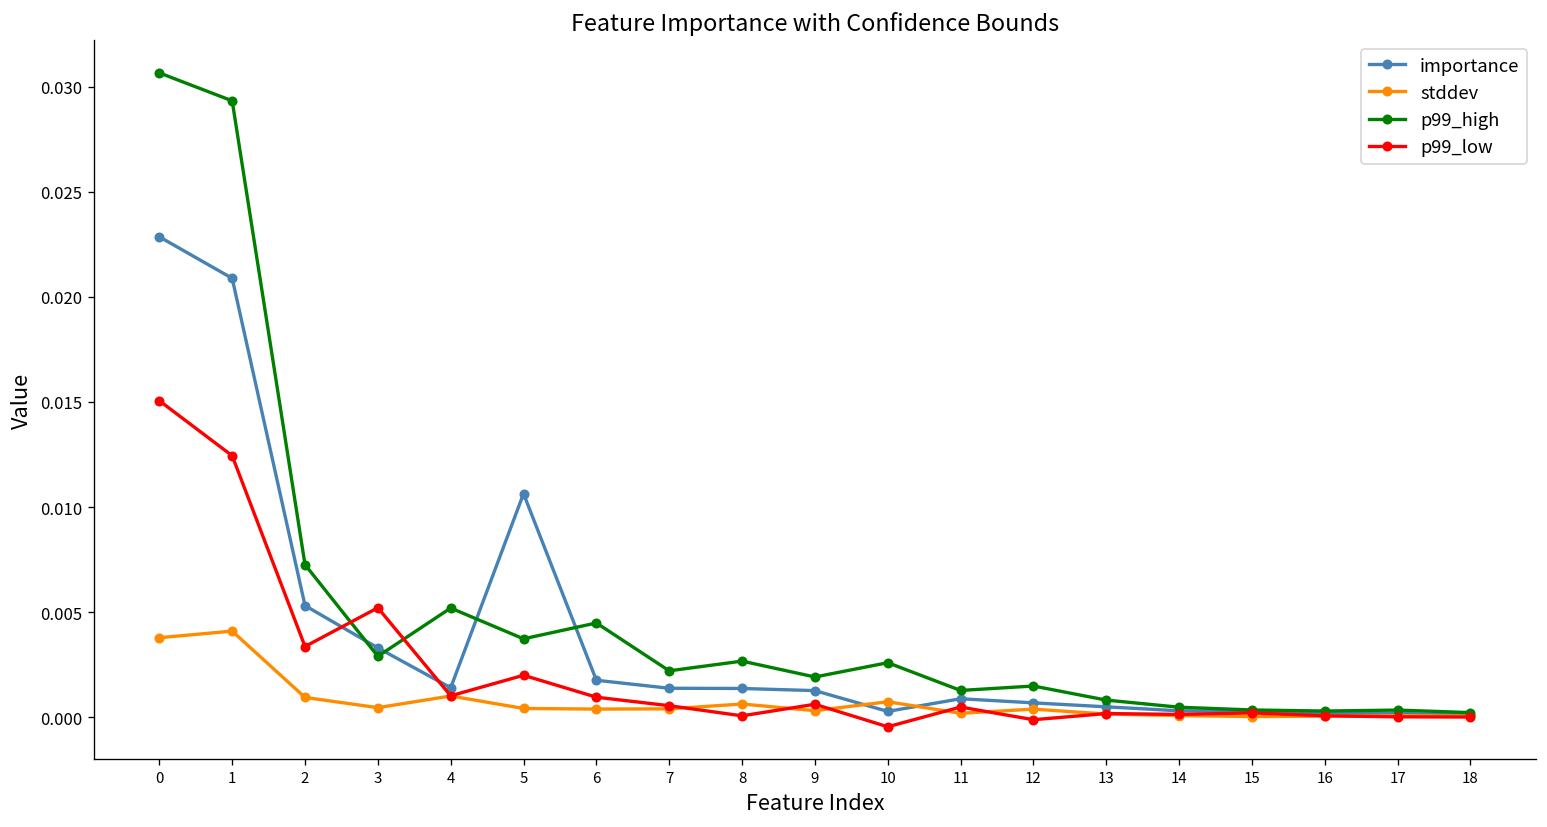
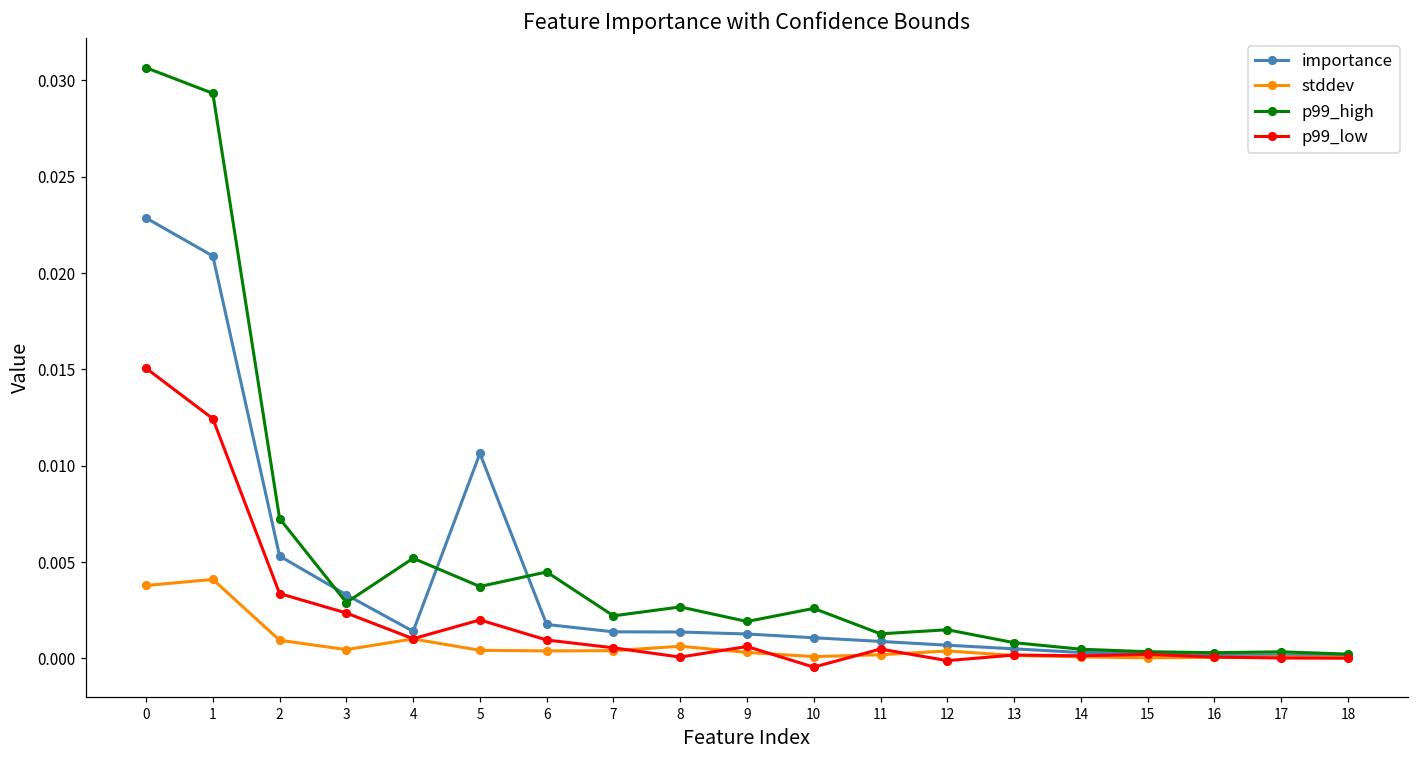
p99_low, 3: 0.0052 -> 0.0024
importance, 10: 0.0003 -> 0.0011
stddev, 10: 0.0007 -> 0.0001
